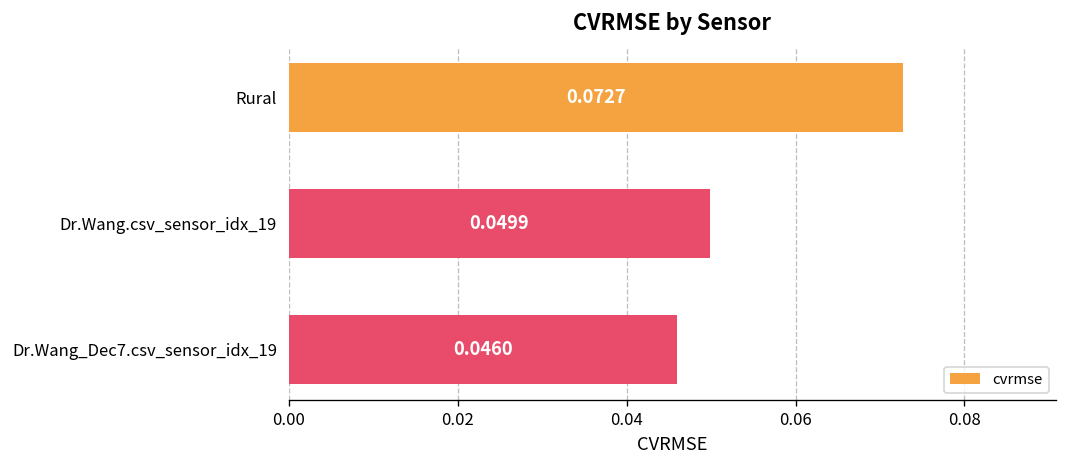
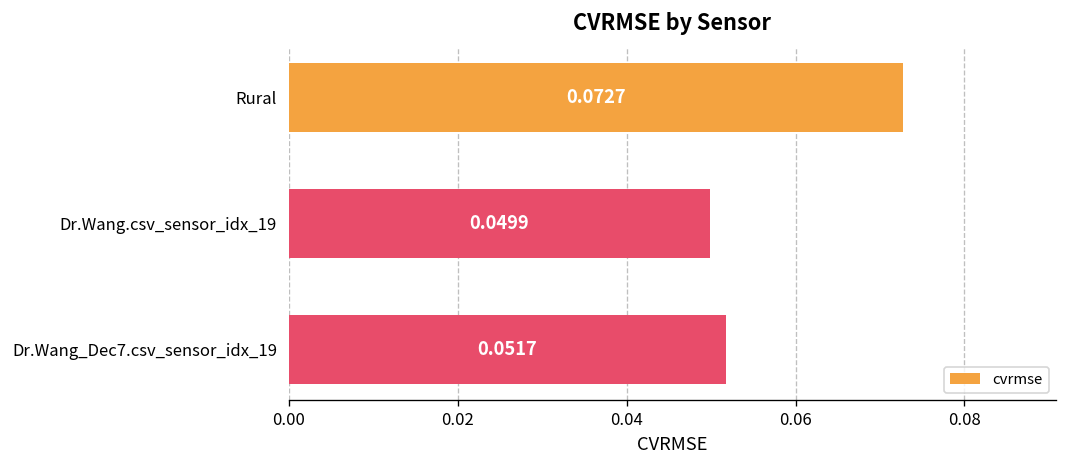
Dr.Wang_Dec7.csv_sensor_idx_19: 0.0460 -> 0.0517
